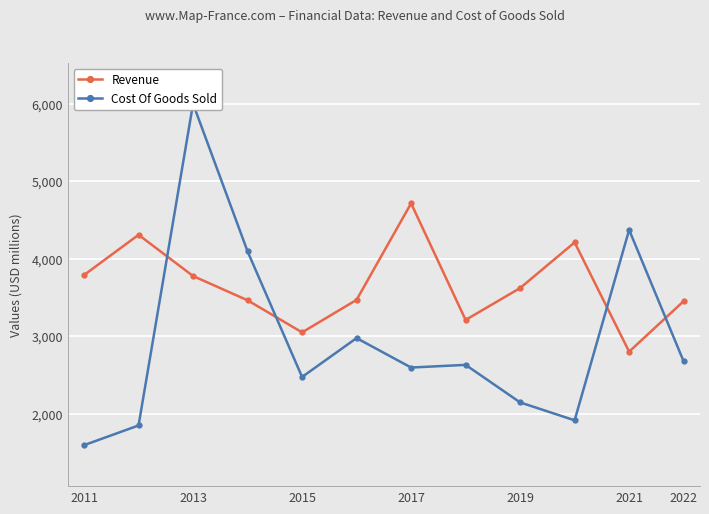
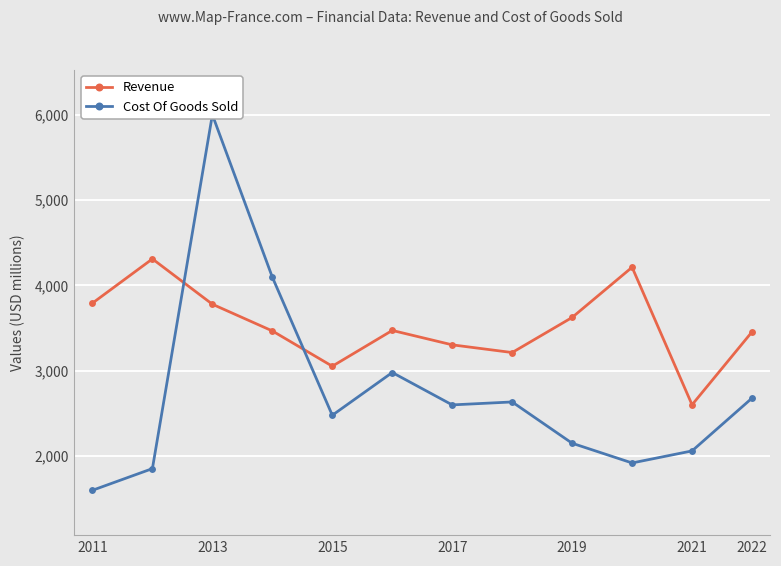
Revenue, 2017: 4,700 -> 3,300
Revenue, 2021: 2,800 -> 2,600
Cost Of Goods Sold, 2021: 4,400 -> 2,100
